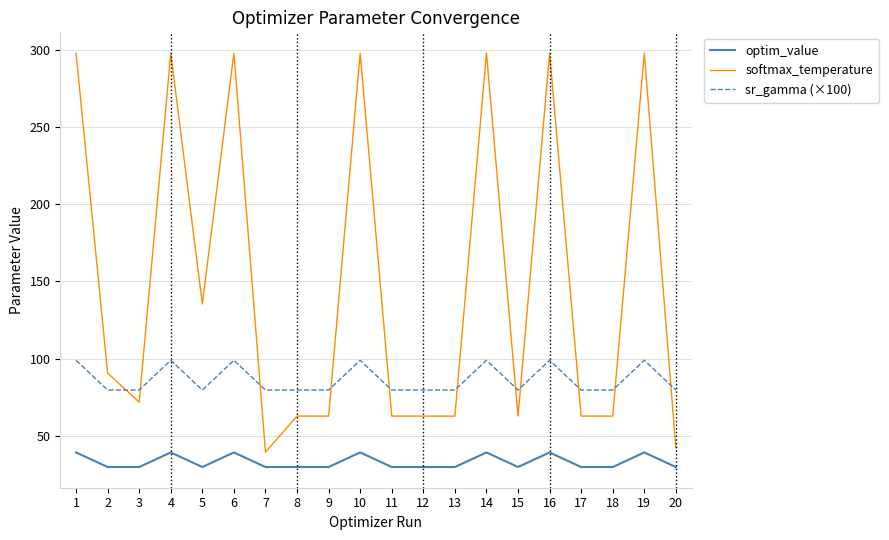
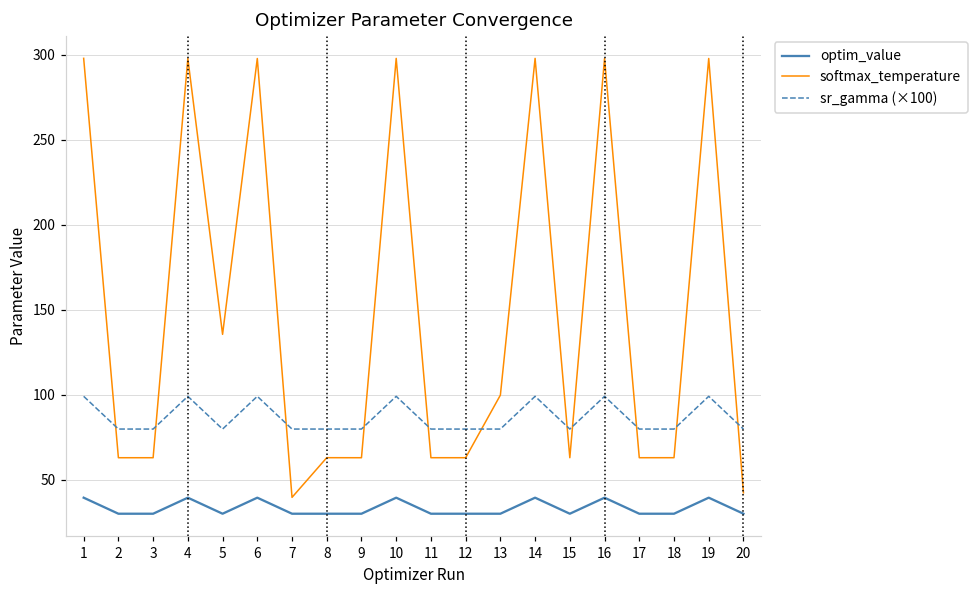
softmax_temperature, 2: 91 -> 63
softmax_temperature, 3: 72 -> 63
softmax_temperature, 13: 63 -> 100
